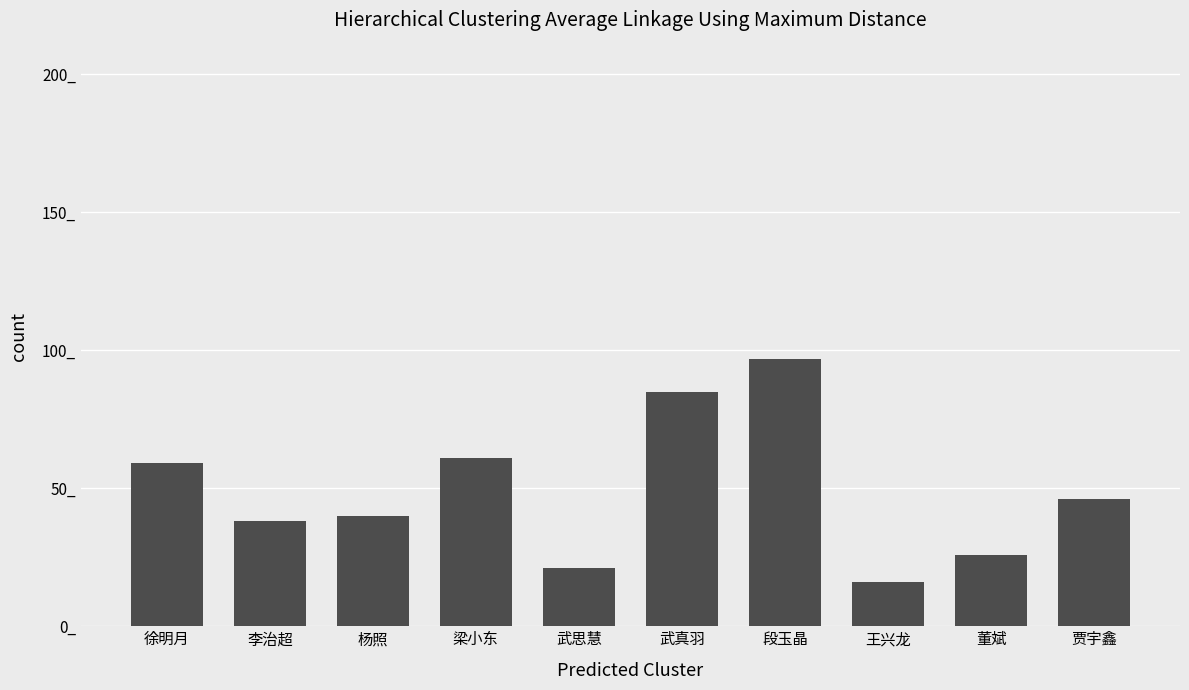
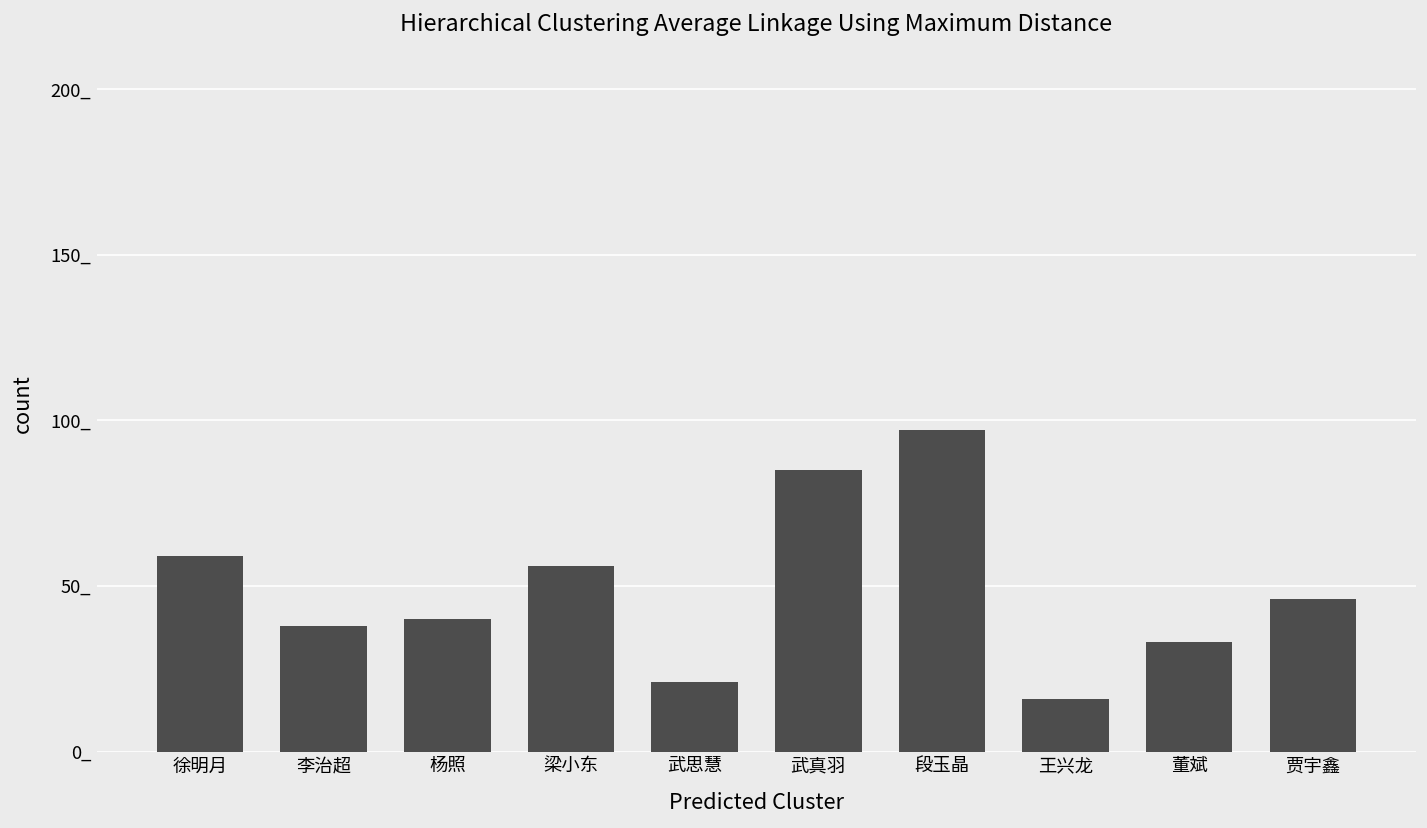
梁小东: 61_ -> 56_
董斌: 26_ -> 33_
